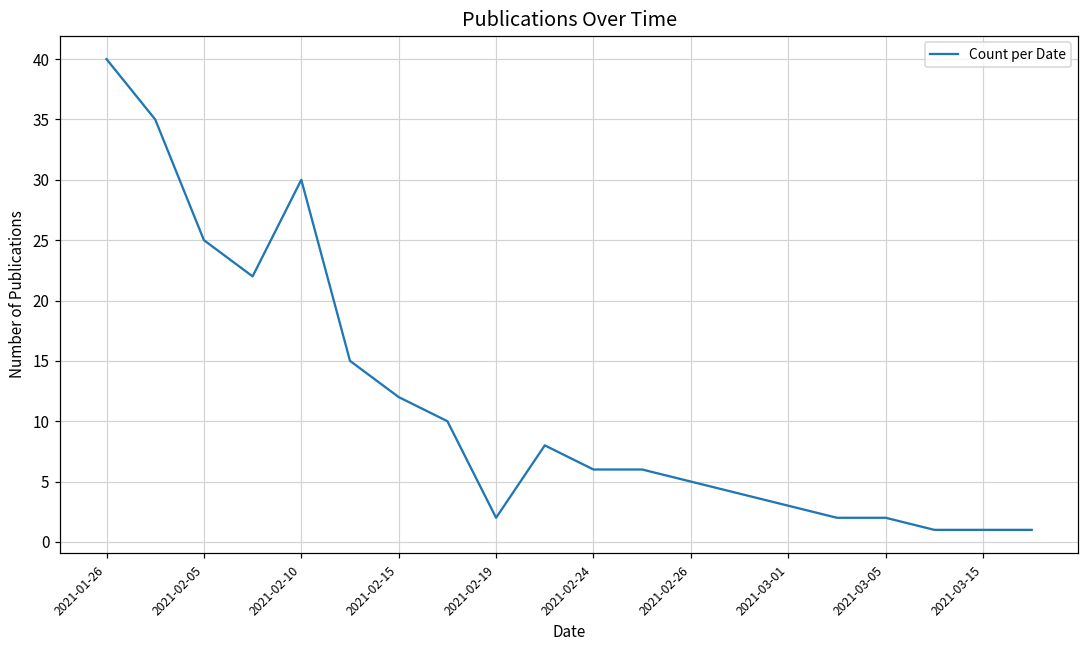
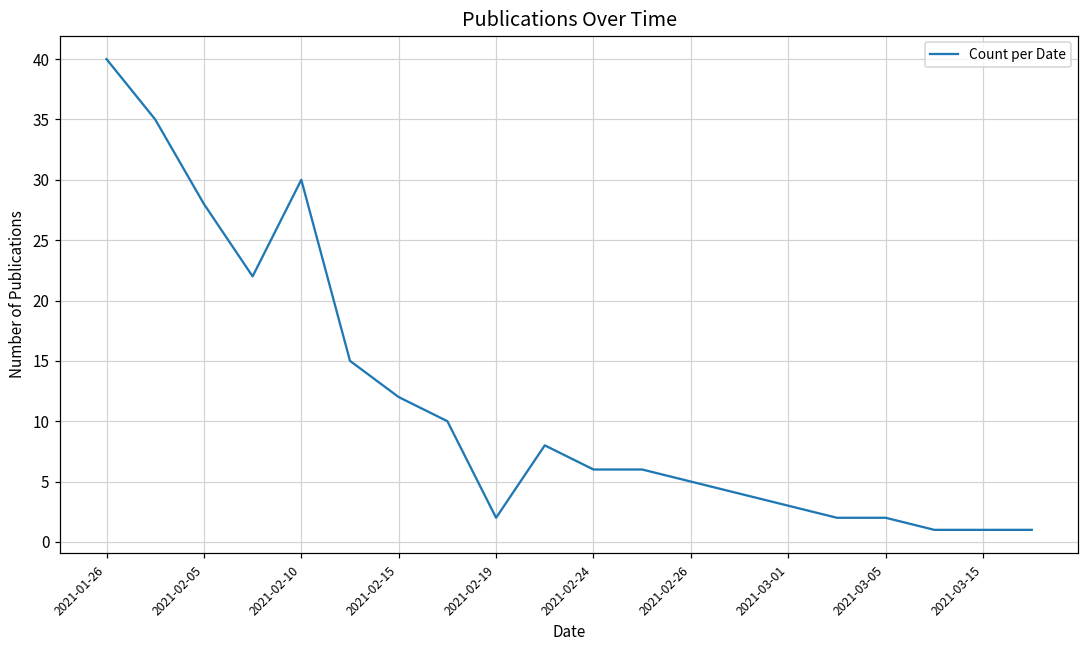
2021-02-05: 25 -> 28
